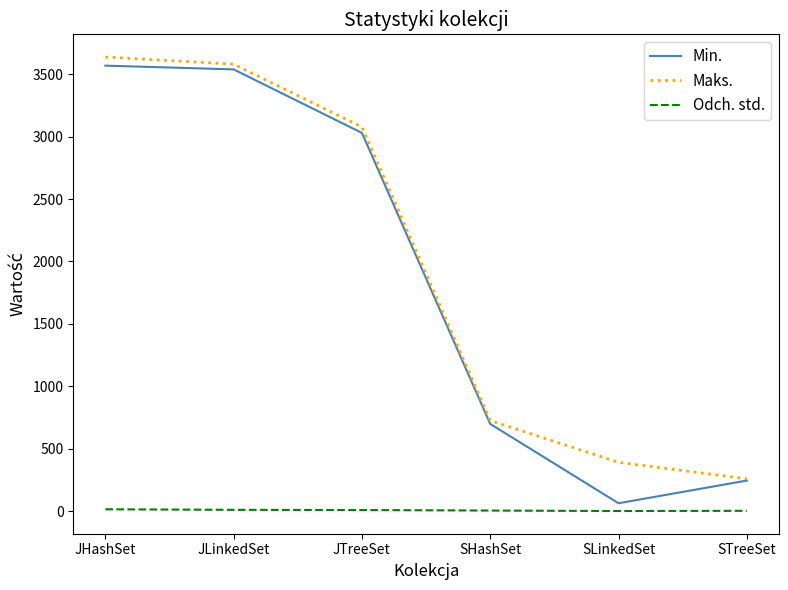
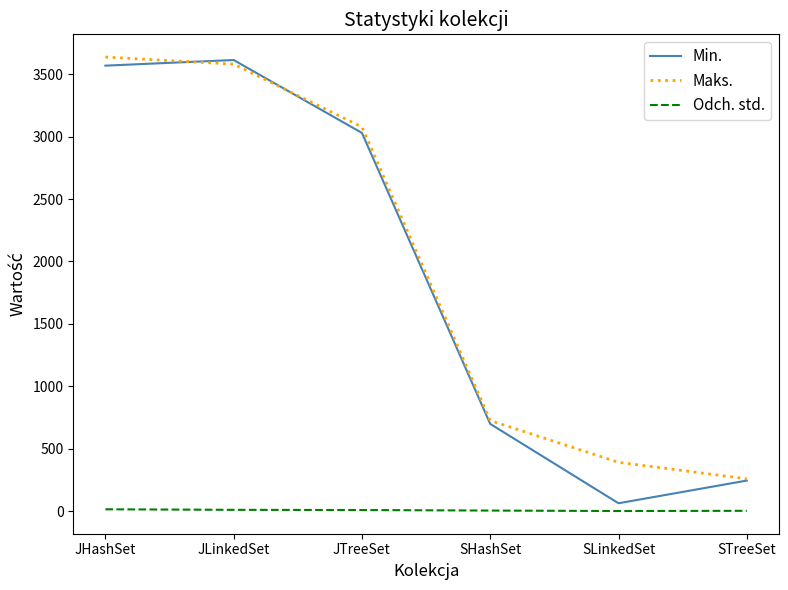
Min., JLinkedSet: 3540 -> 3610
